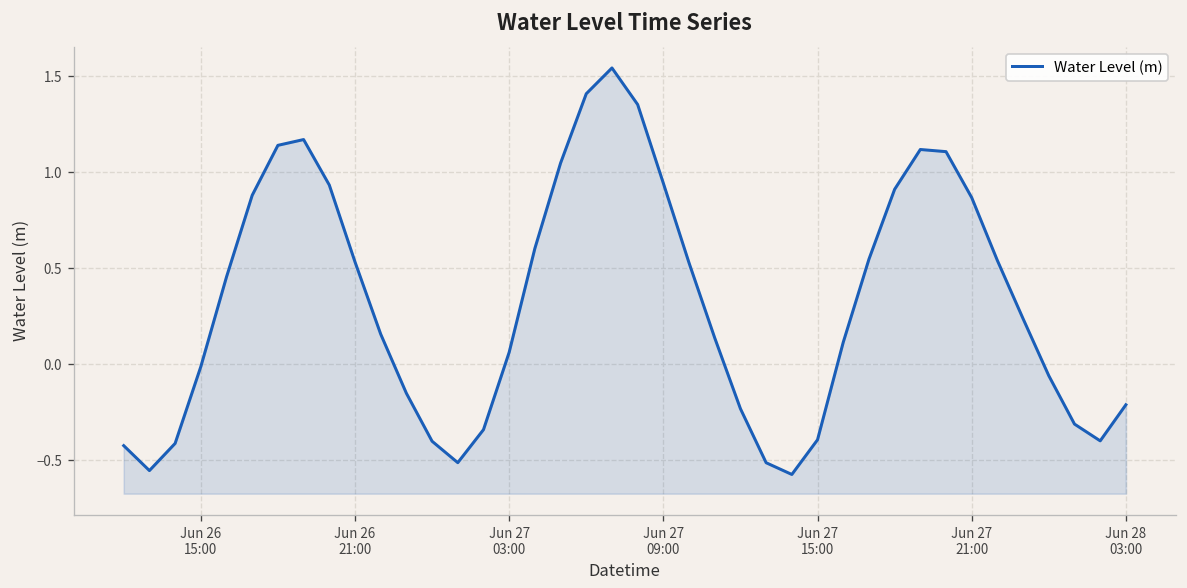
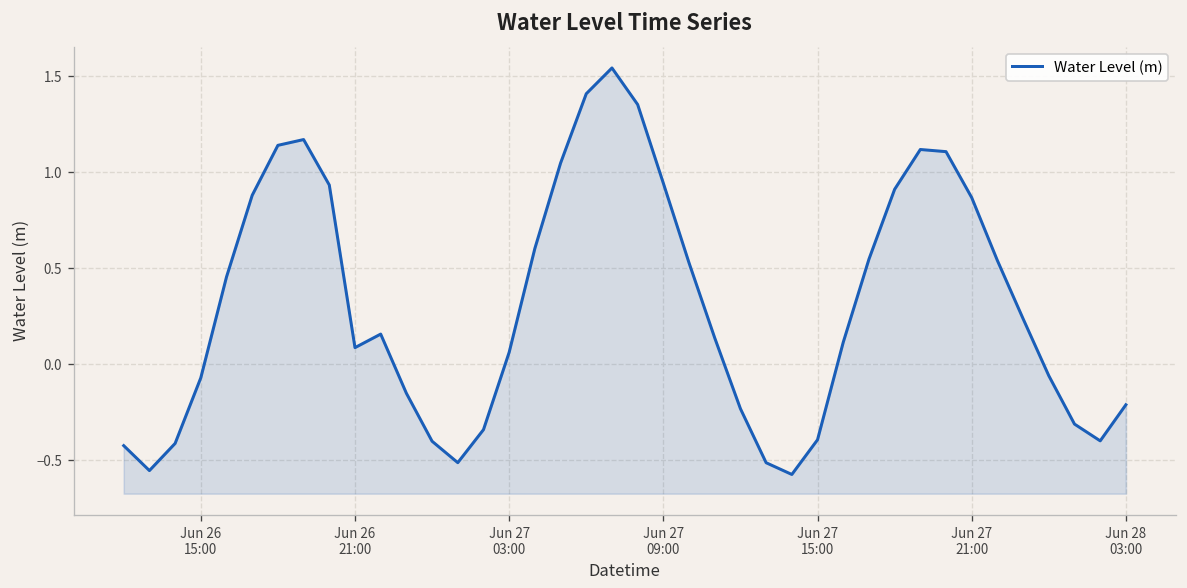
Jun 26 15:00: -0.01 -> -0.07
Jun 26 21:00: 0.53 -> 0.09
